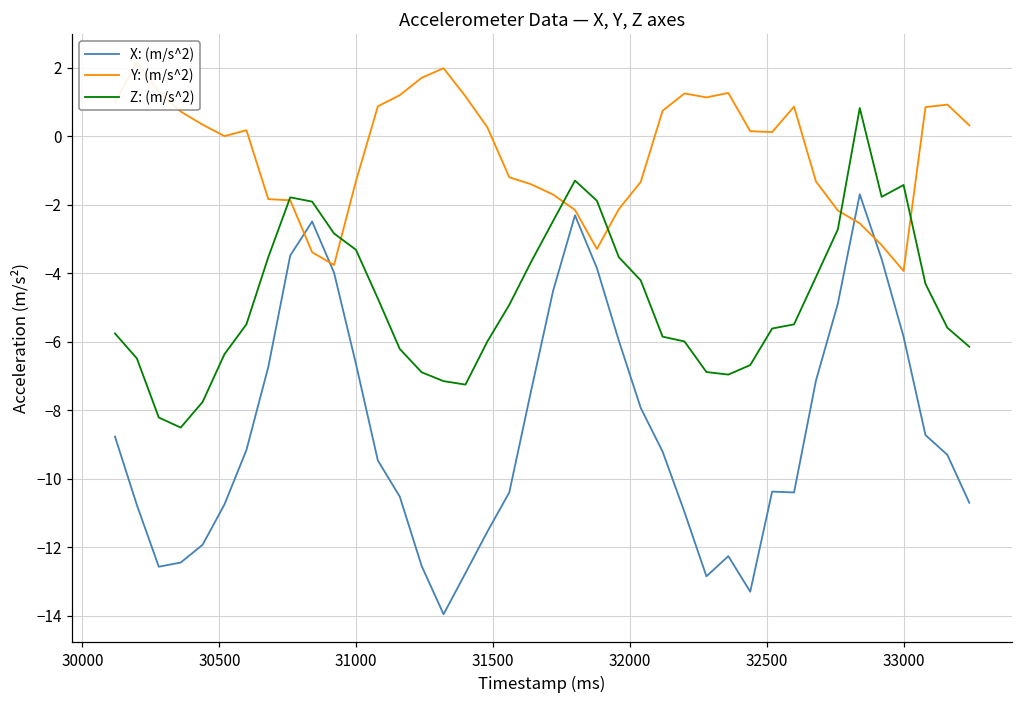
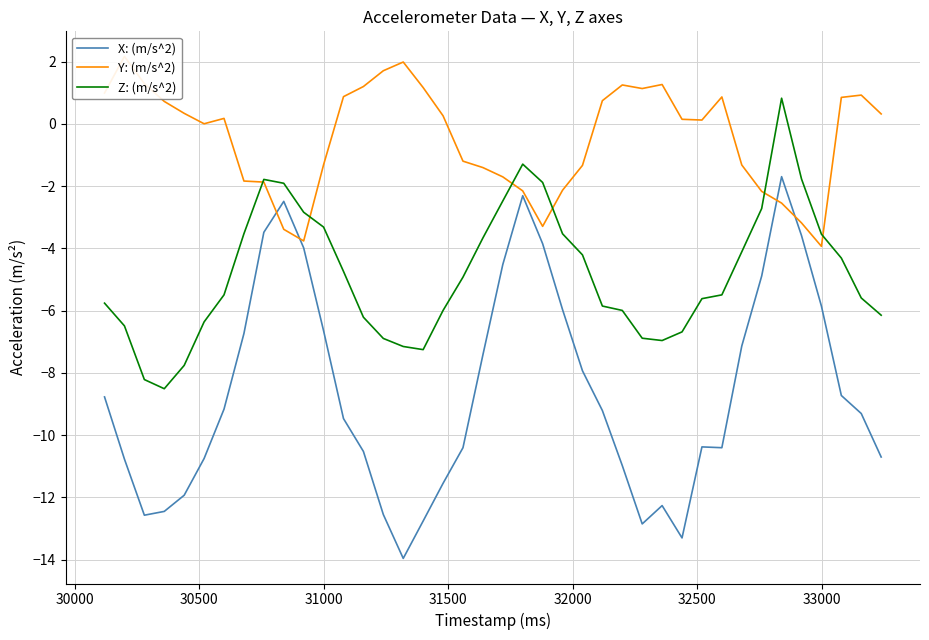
Z: (m/s^2), 33000: -1.4 -> -3.5
